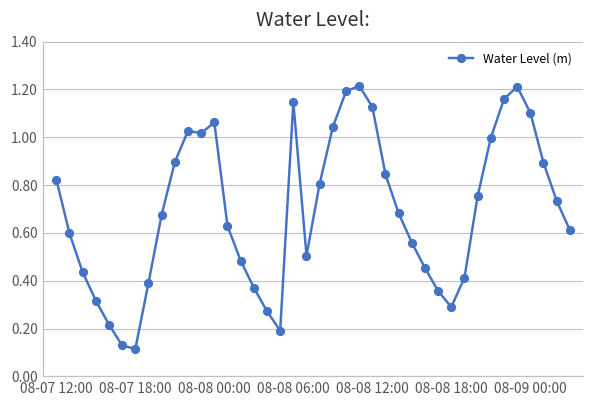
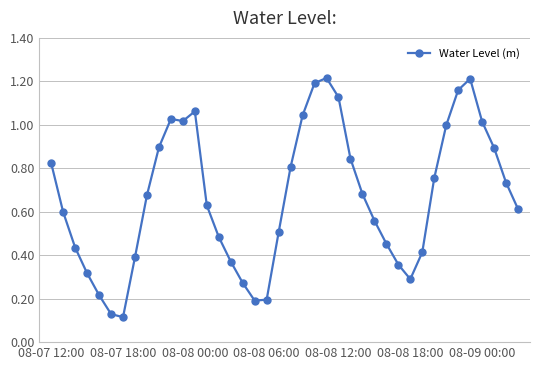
08-08 06:00: 1.15 -> 0.20
08-09 00:00: 1.10 -> 1.01
